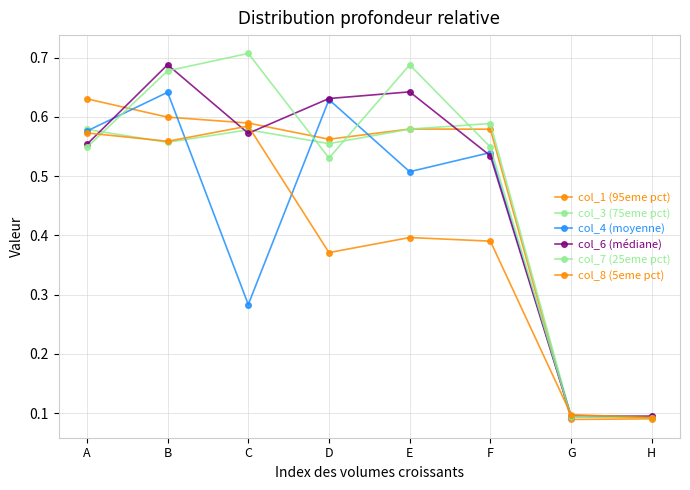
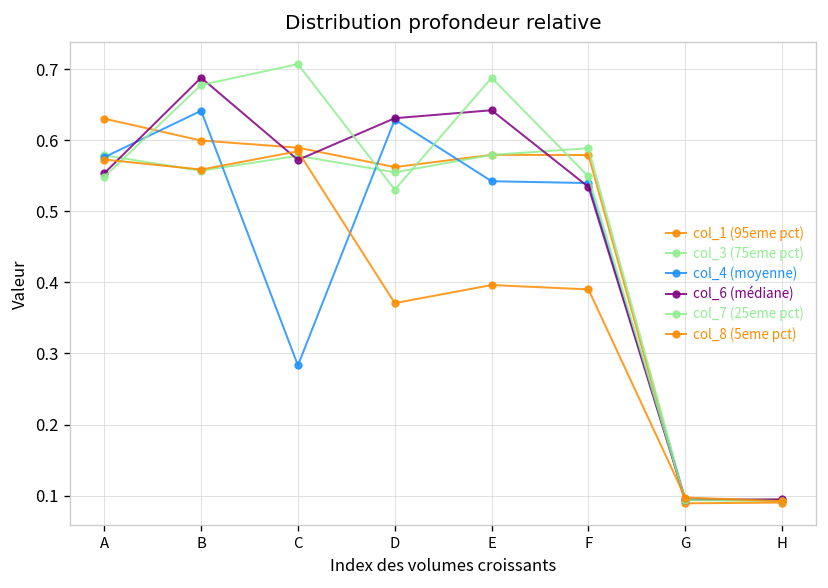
col_4 (moyenne), E: 0.51 -> 0.54
